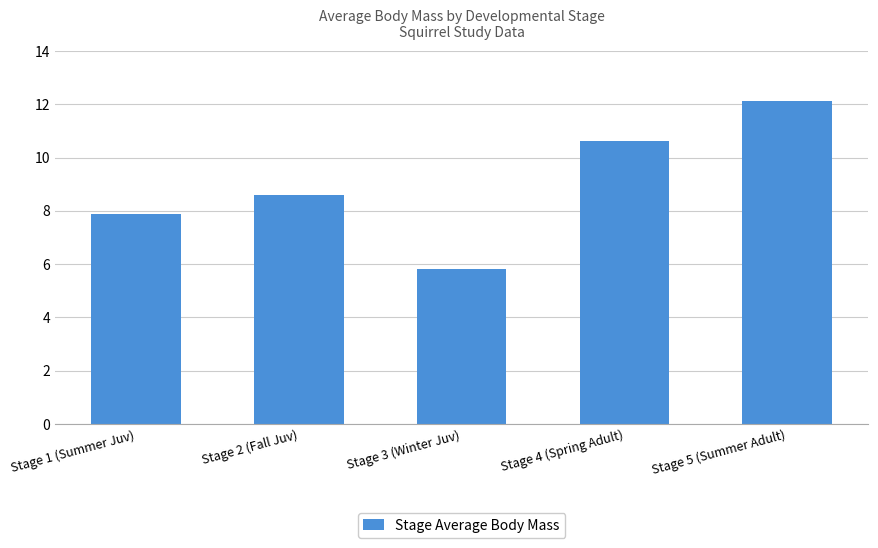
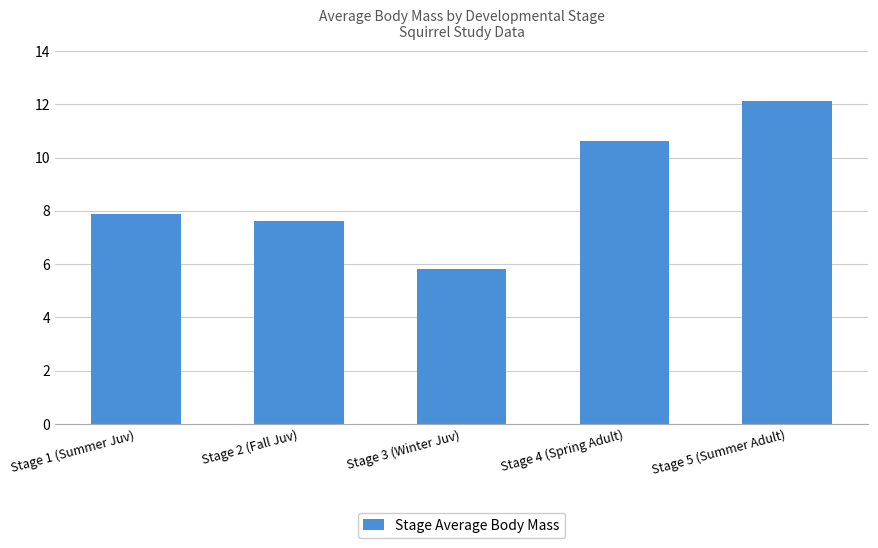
Stage 2 (Fall Juv): 8.6 -> 7.6
